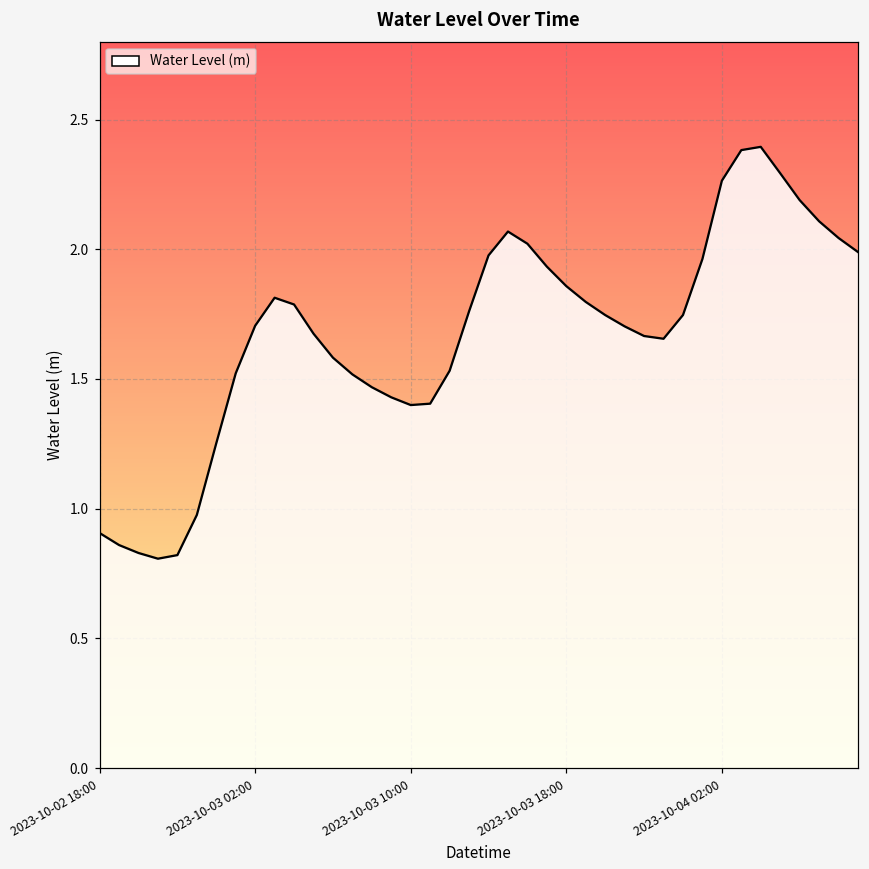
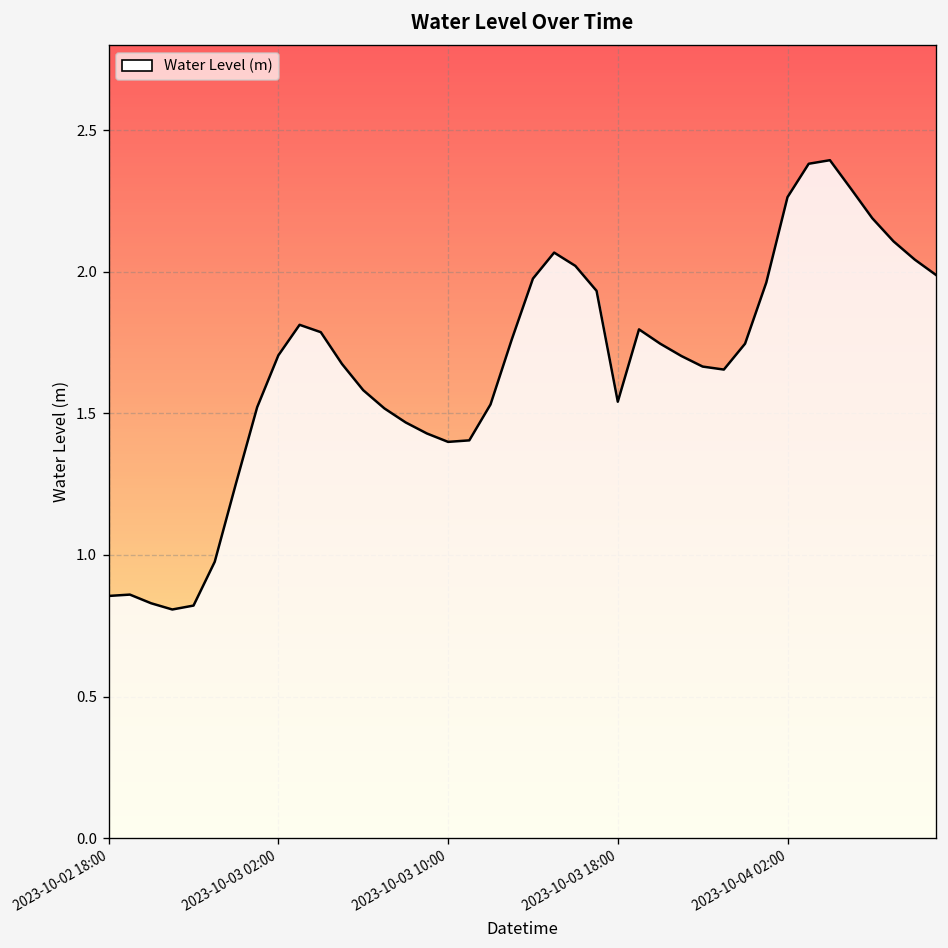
2023-10-02 18:00: 0.91 -> 0.86
2023-10-03 18:00: 1.86 -> 1.54
